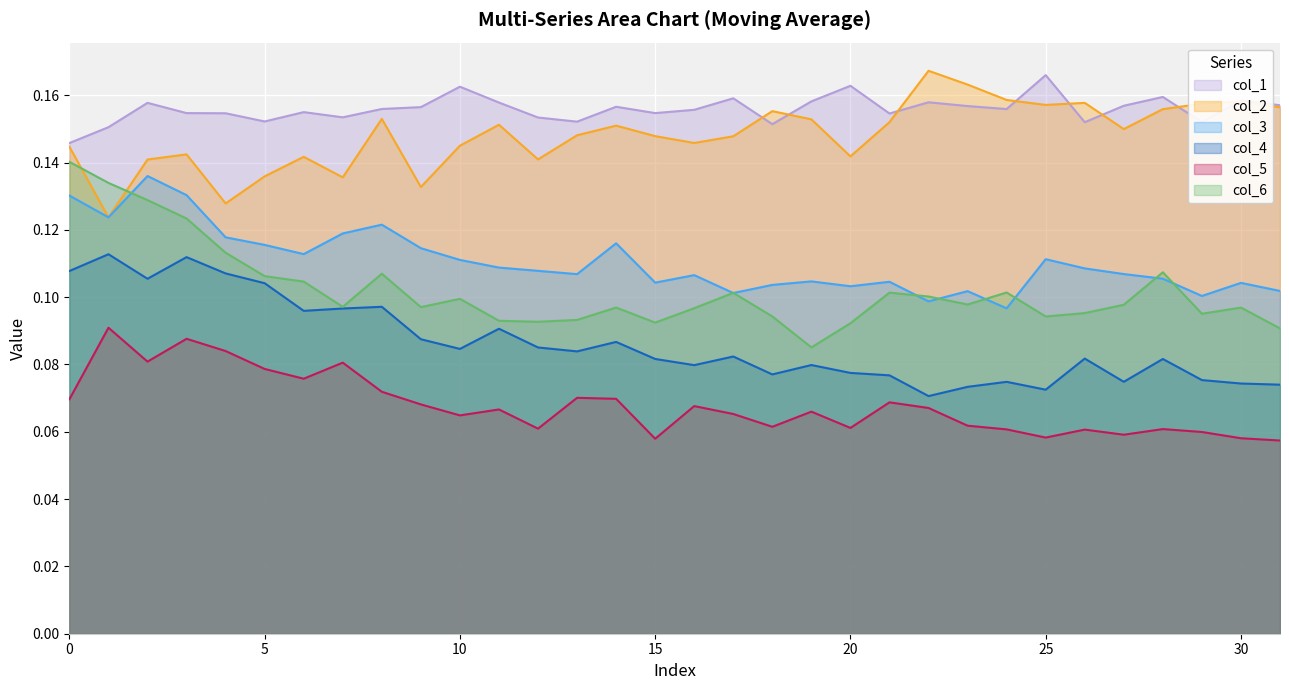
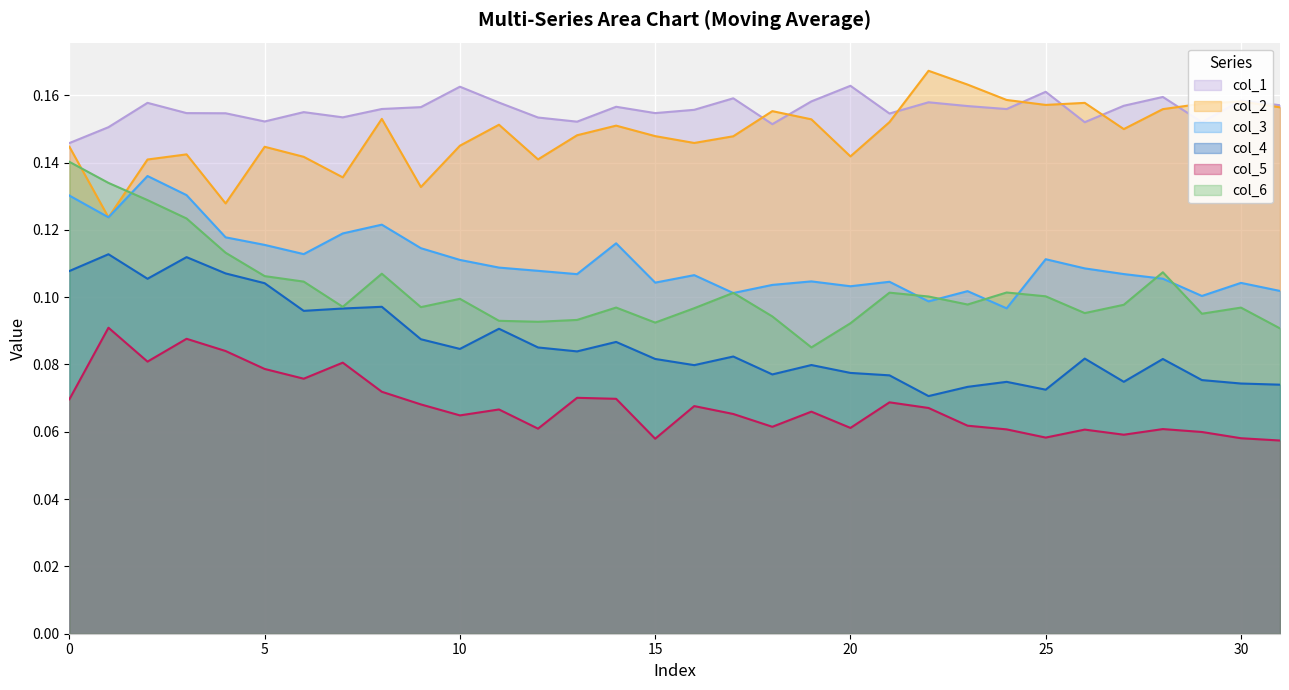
col_2, 5: 0.136 -> 0.145
col_1, 25: 0.166 -> 0.161
col_6, 25: 0.094 -> 0.100
